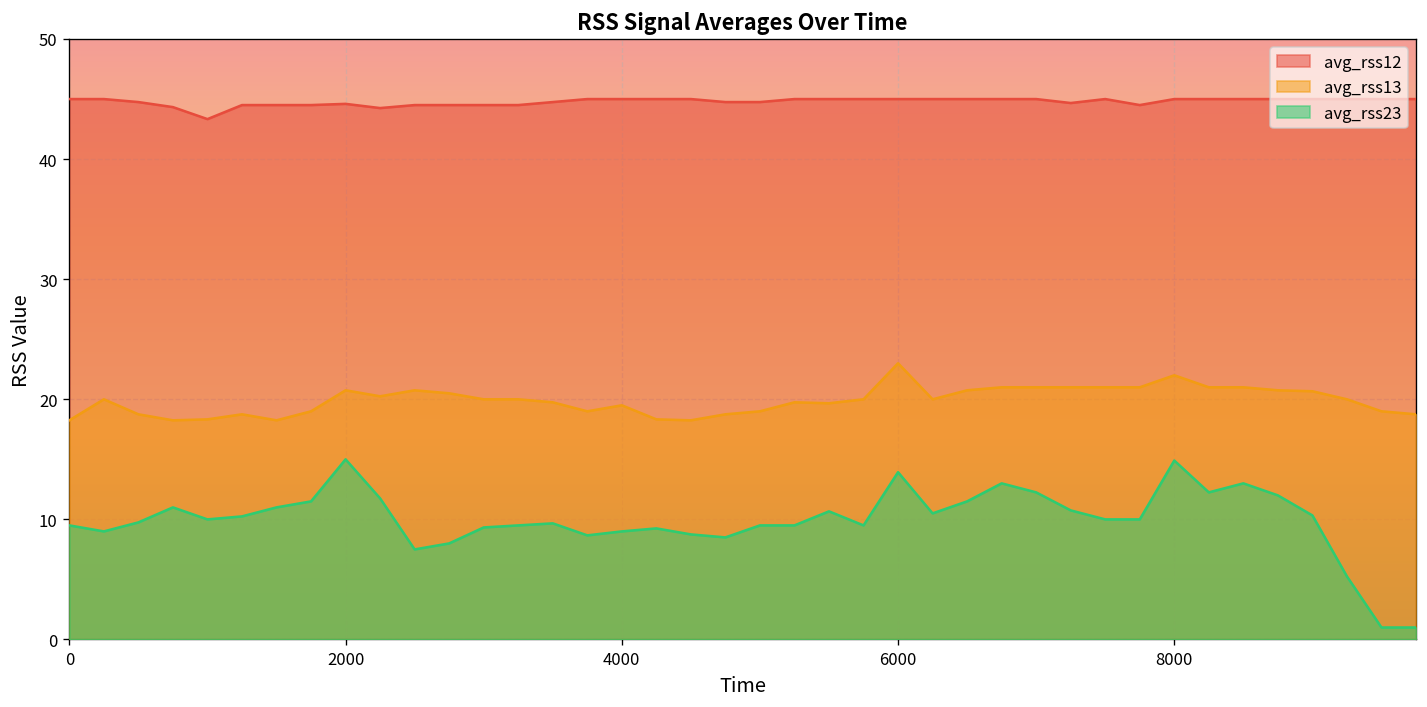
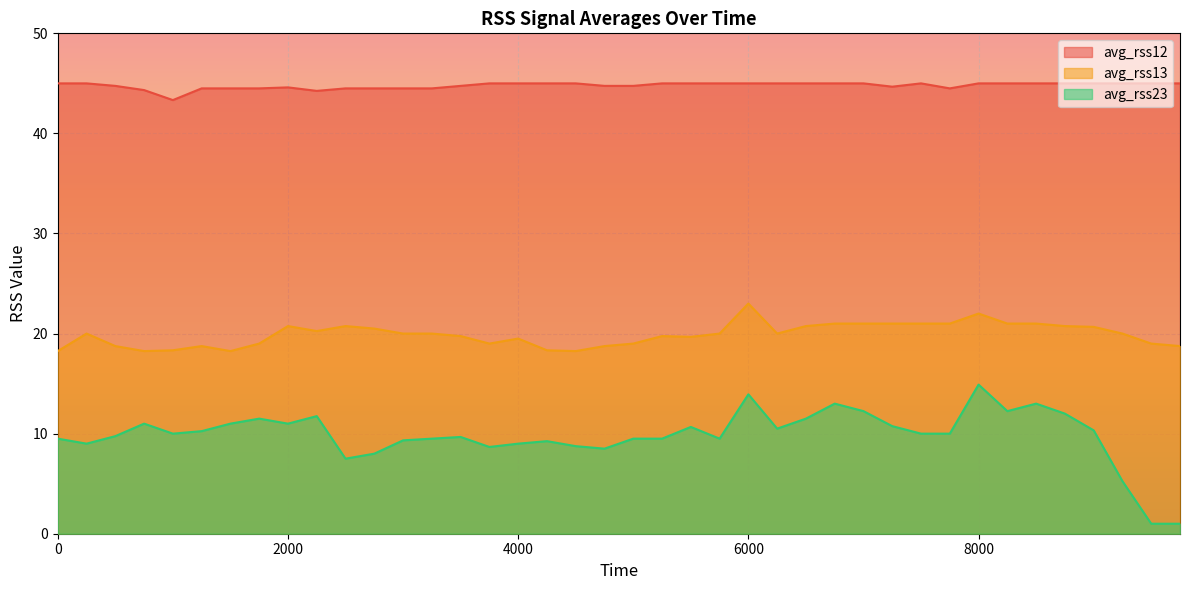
avg_rss23, 2000: 15 -> 11
